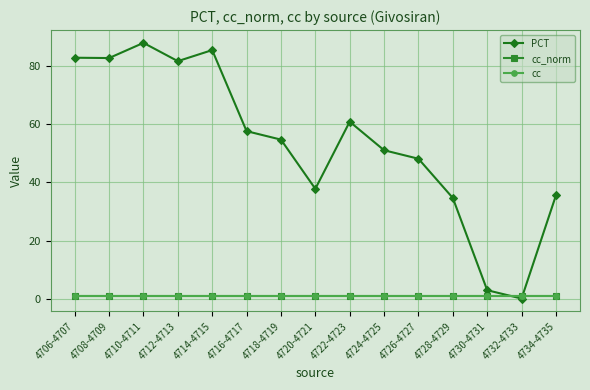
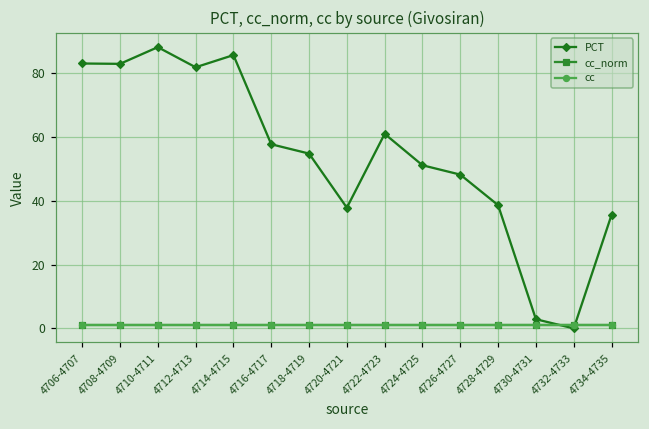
PCT, 4728-4729: 35 -> 39
